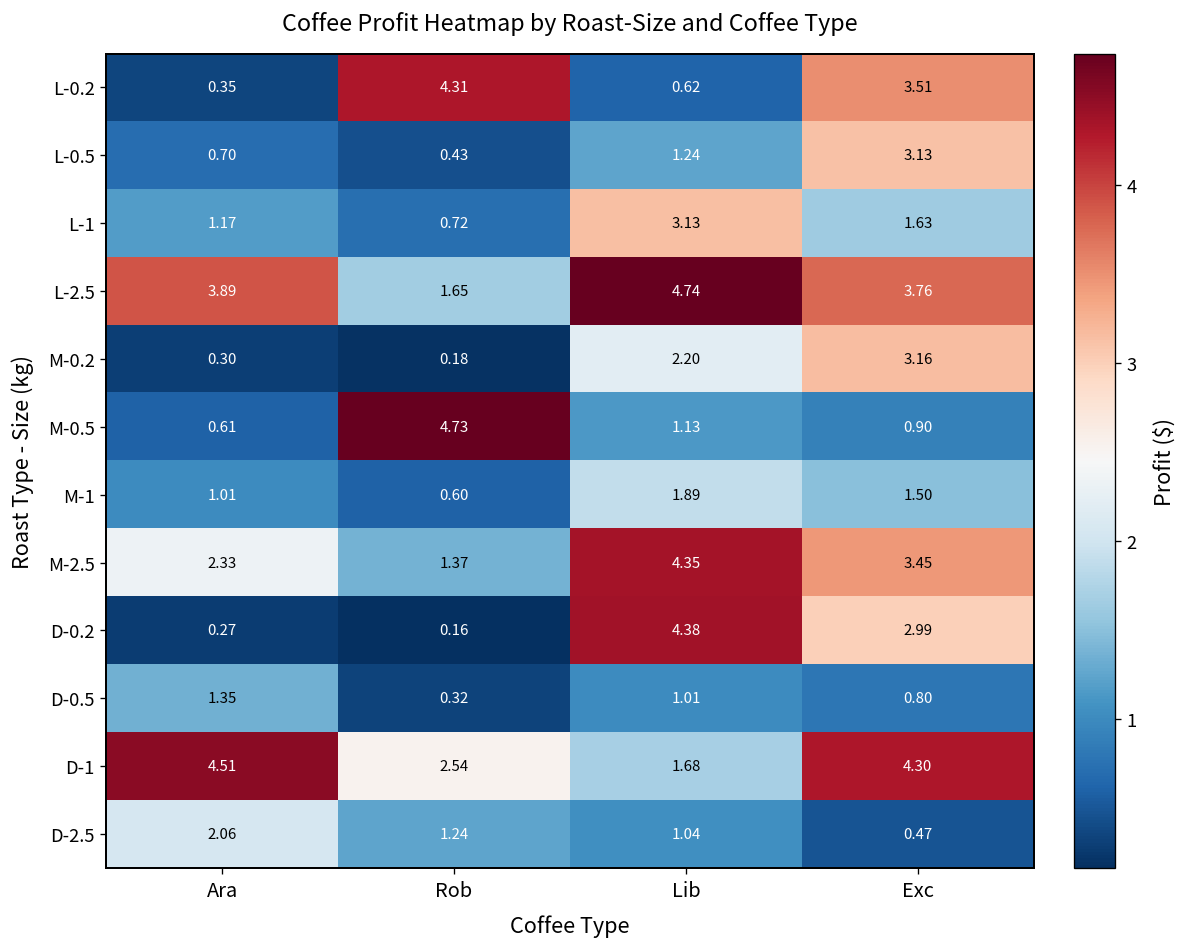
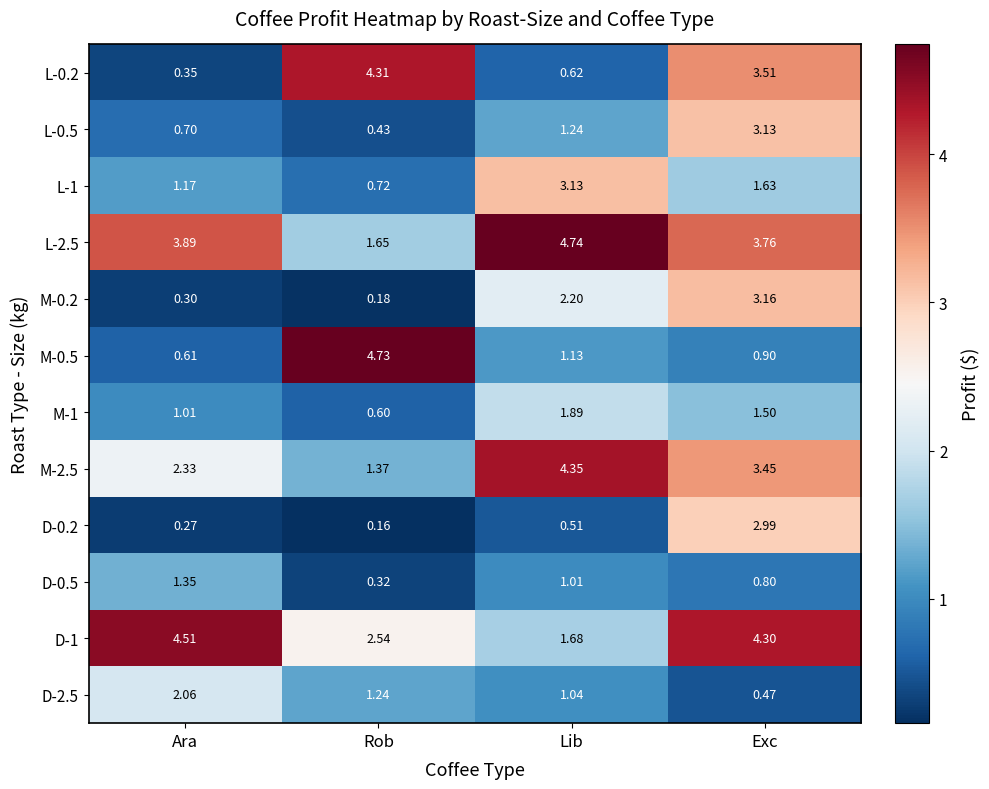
D-0.2, Lib: 4.38 -> 0.51
